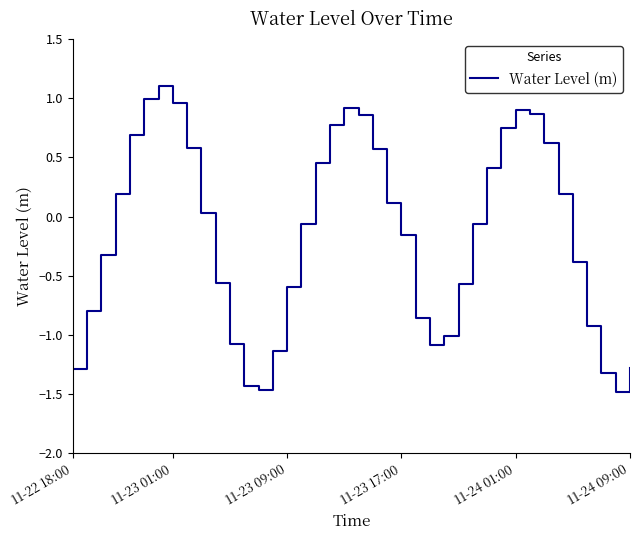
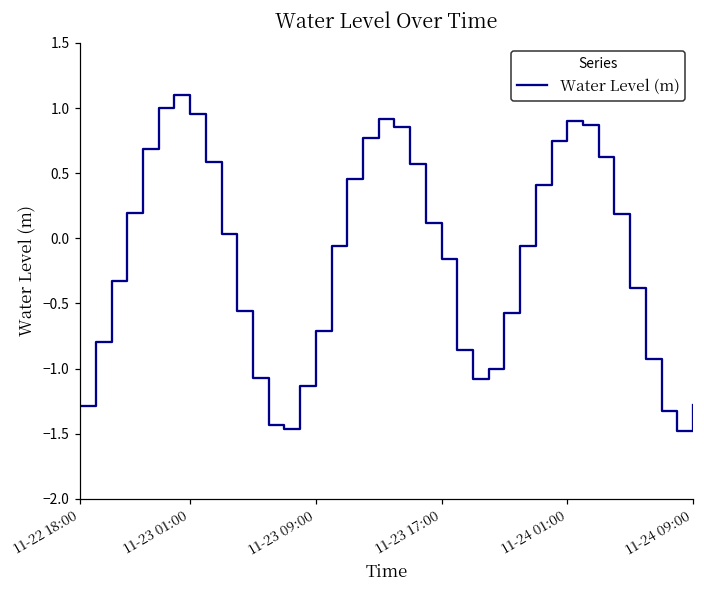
11-23 09:00: -0.60 -> -0.71
